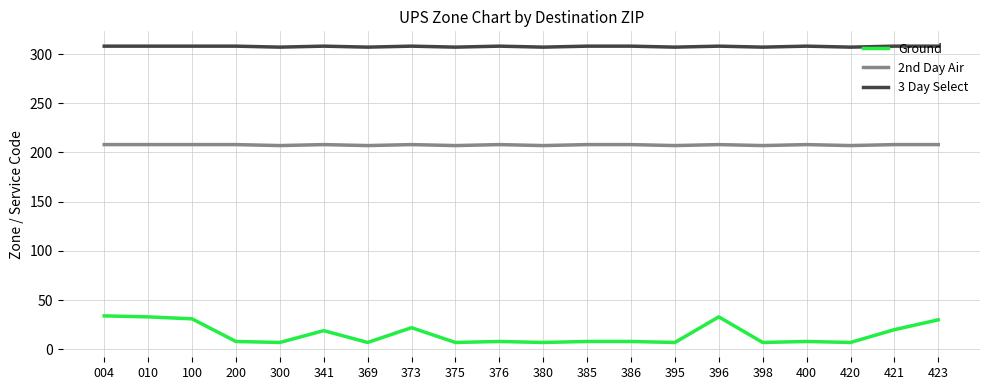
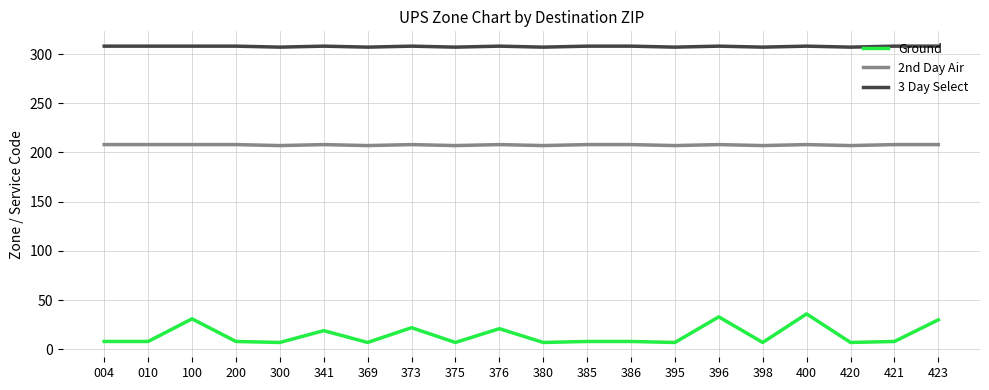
Ground, 004: 30 -> 10
Ground, 010: 30 -> 10
Ground, 376: 10 -> 20
Ground, 400: 10 -> 40
Ground, 421: 20 -> 10
